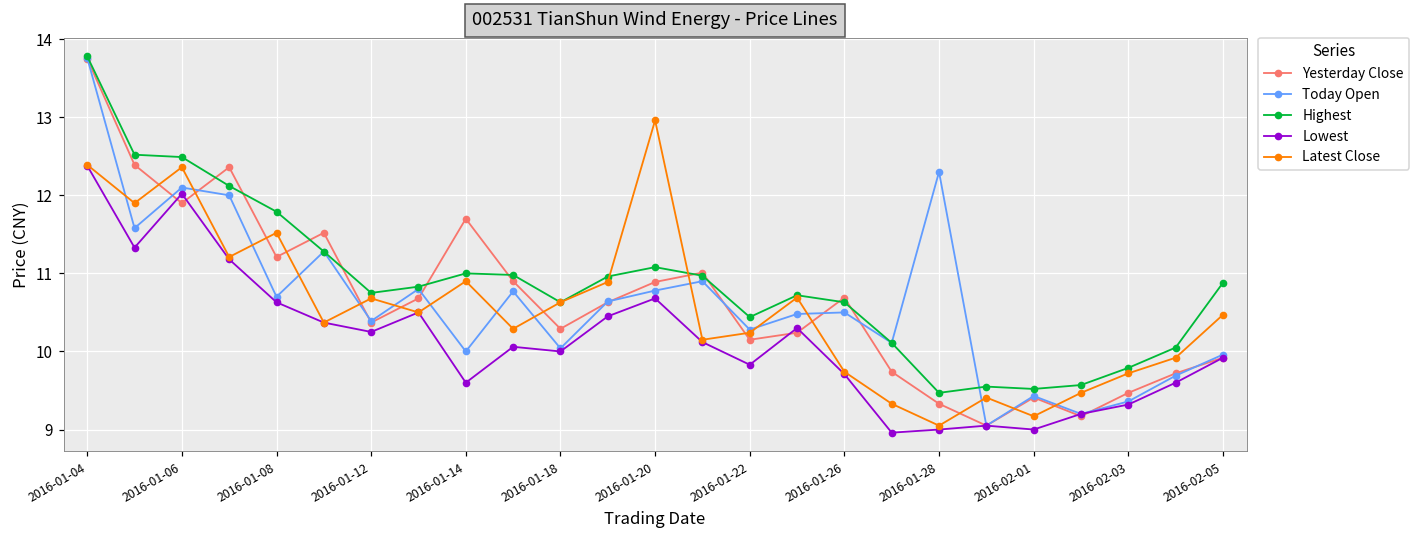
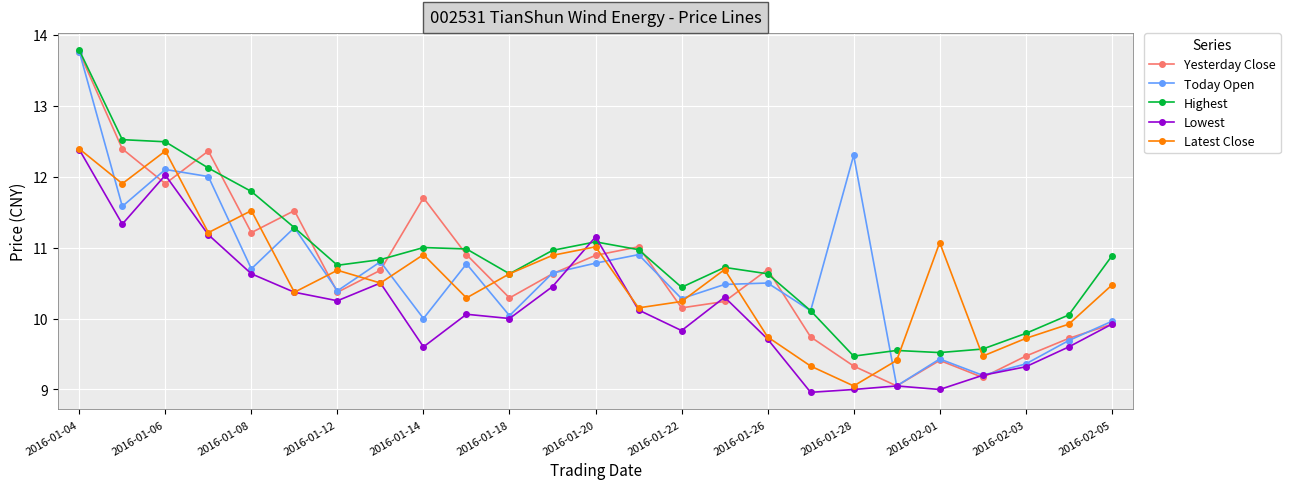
Lowest, 2016-01-20: 10.7 -> 11.2
Latest Close, 2016-01-20: 13.0 -> 11.0
Latest Close, 2016-02-01: 9.2 -> 11.1
